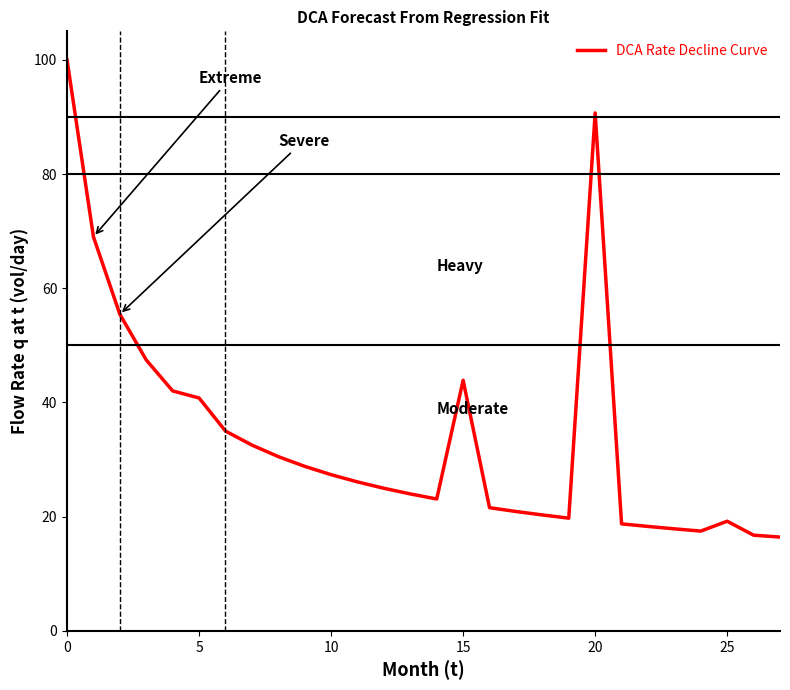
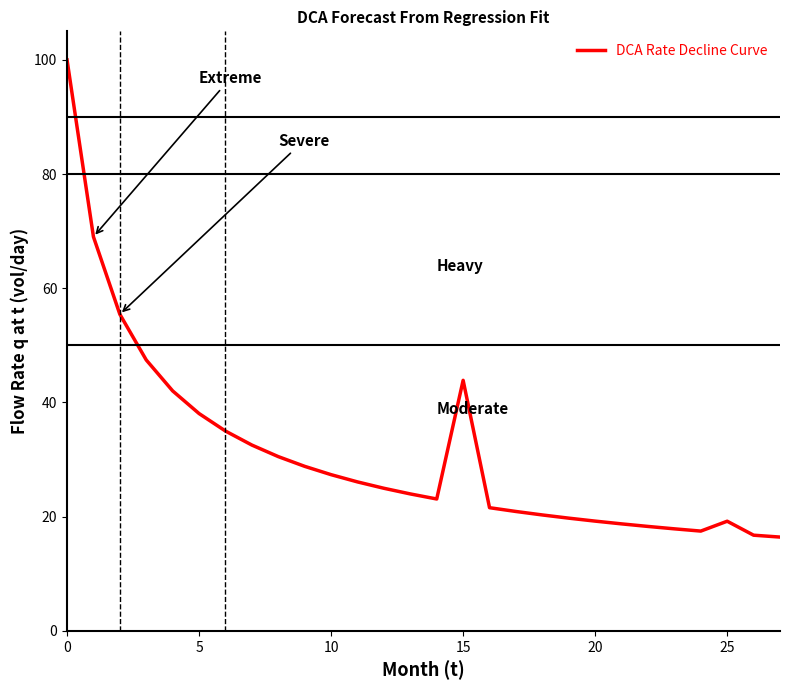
5: 41 -> 38
20: 91 -> 19
